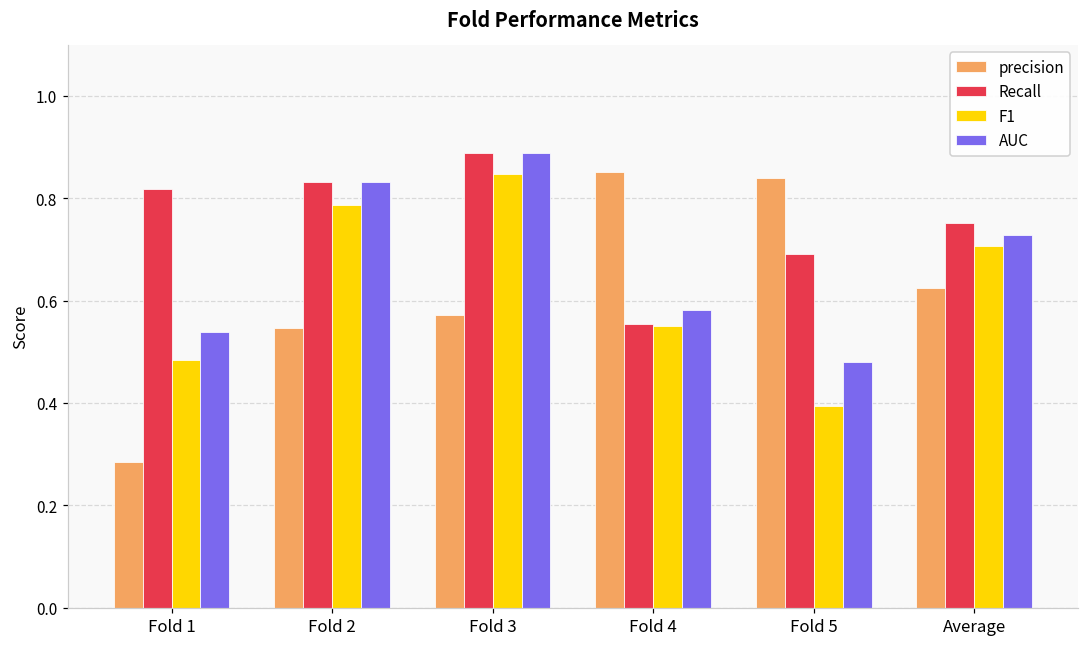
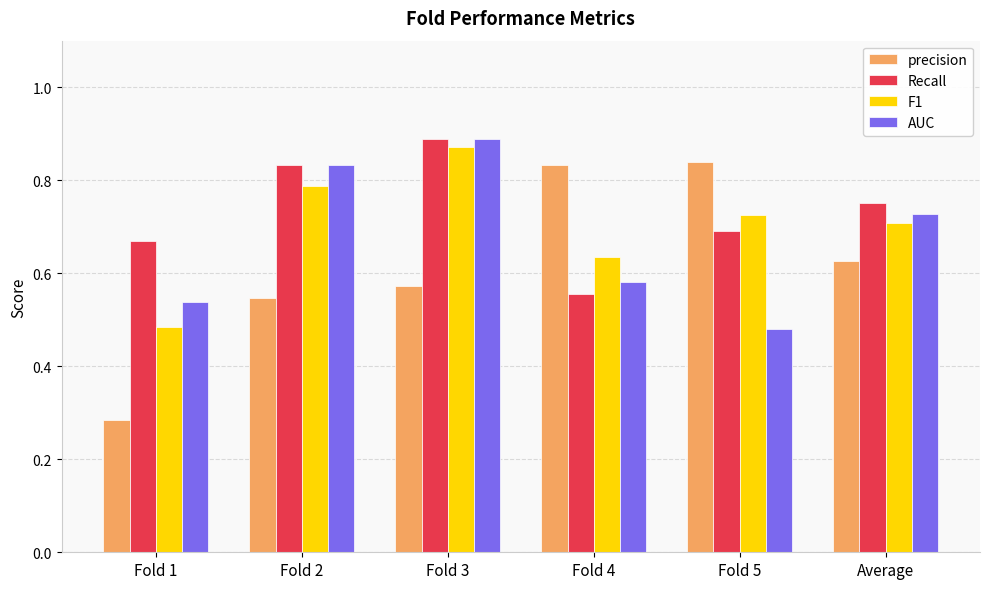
Recall, Fold 1: 0.82 -> 0.67
F1, Fold 3: 0.85 -> 0.87
precision, Fold 4: 0.85 -> 0.83
F1, Fold 4: 0.55 -> 0.63
F1, Fold 5: 0.39 -> 0.73
